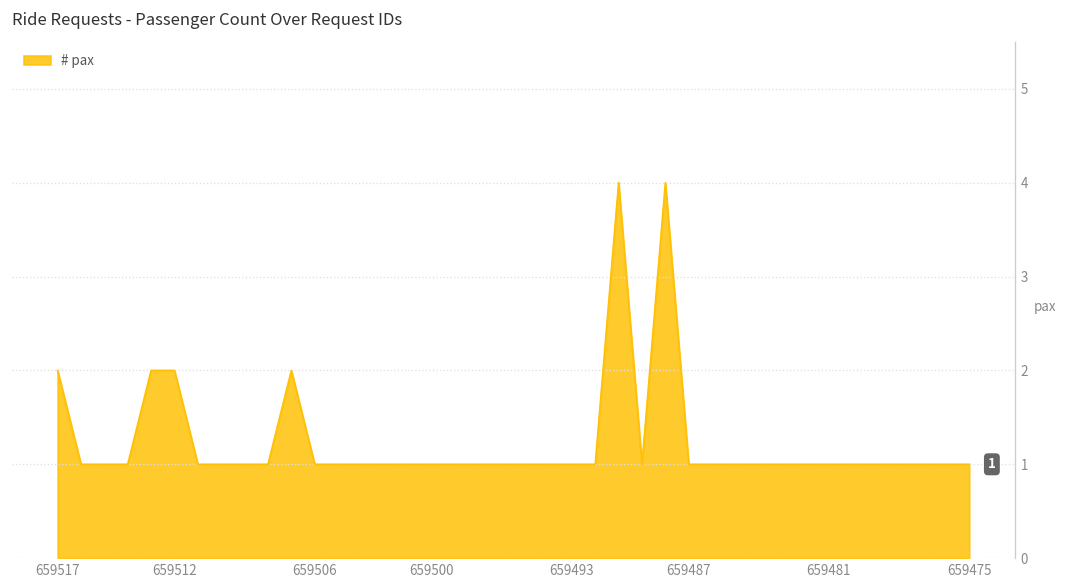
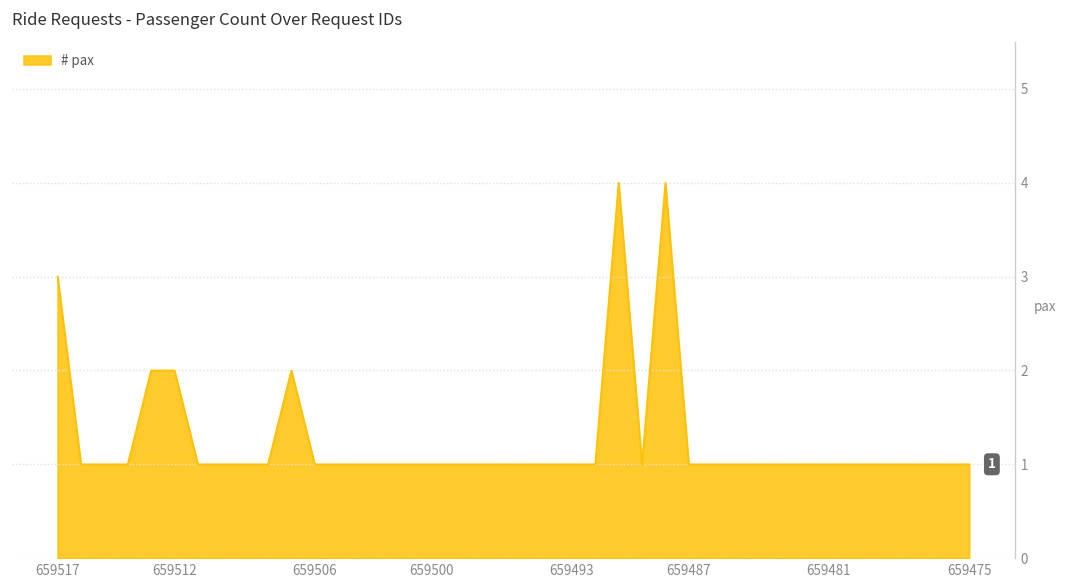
659517: 2 -> 3
